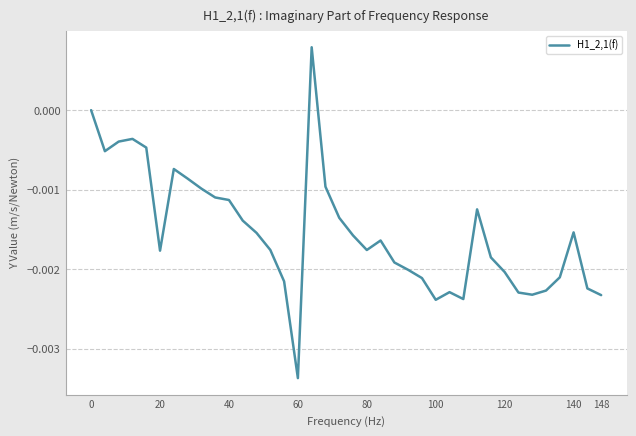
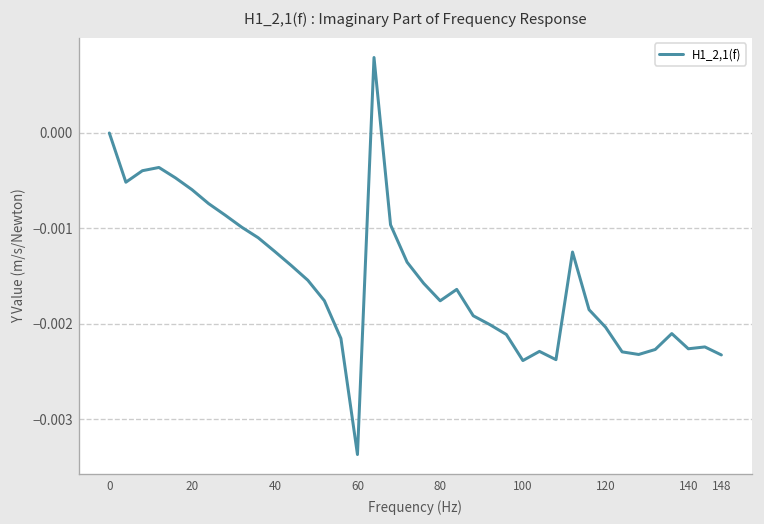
20: -0.0018 -> -0.0006
40: -0.0011 -> -0.0012
140: -0.0015 -> -0.0023
